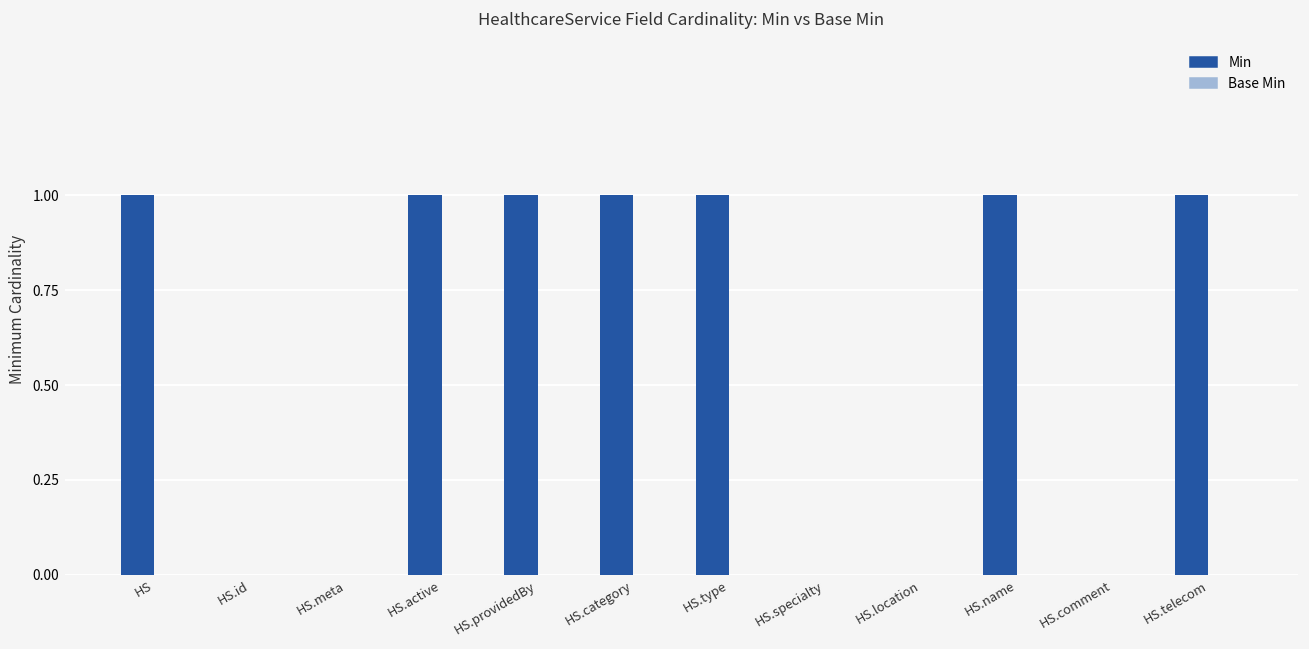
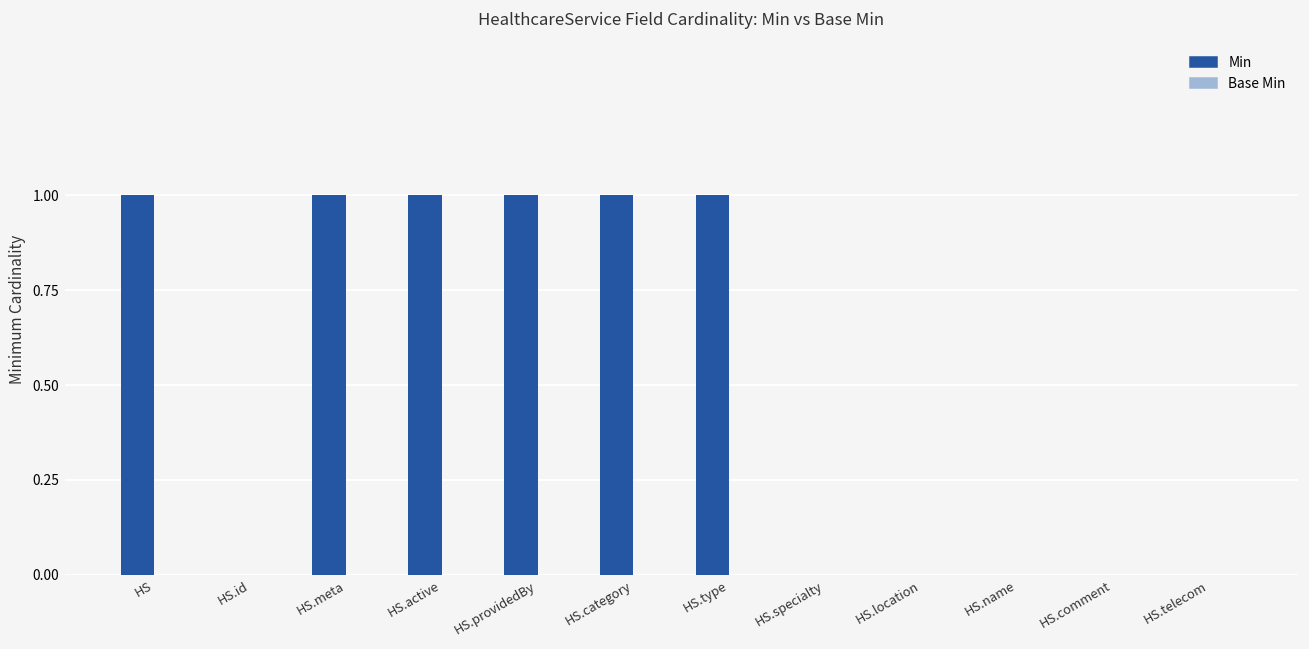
Min, HS.meta: 0 -> 1
Min, HS.name: 1 -> 0
Min, HS.telecom: 1 -> 0
